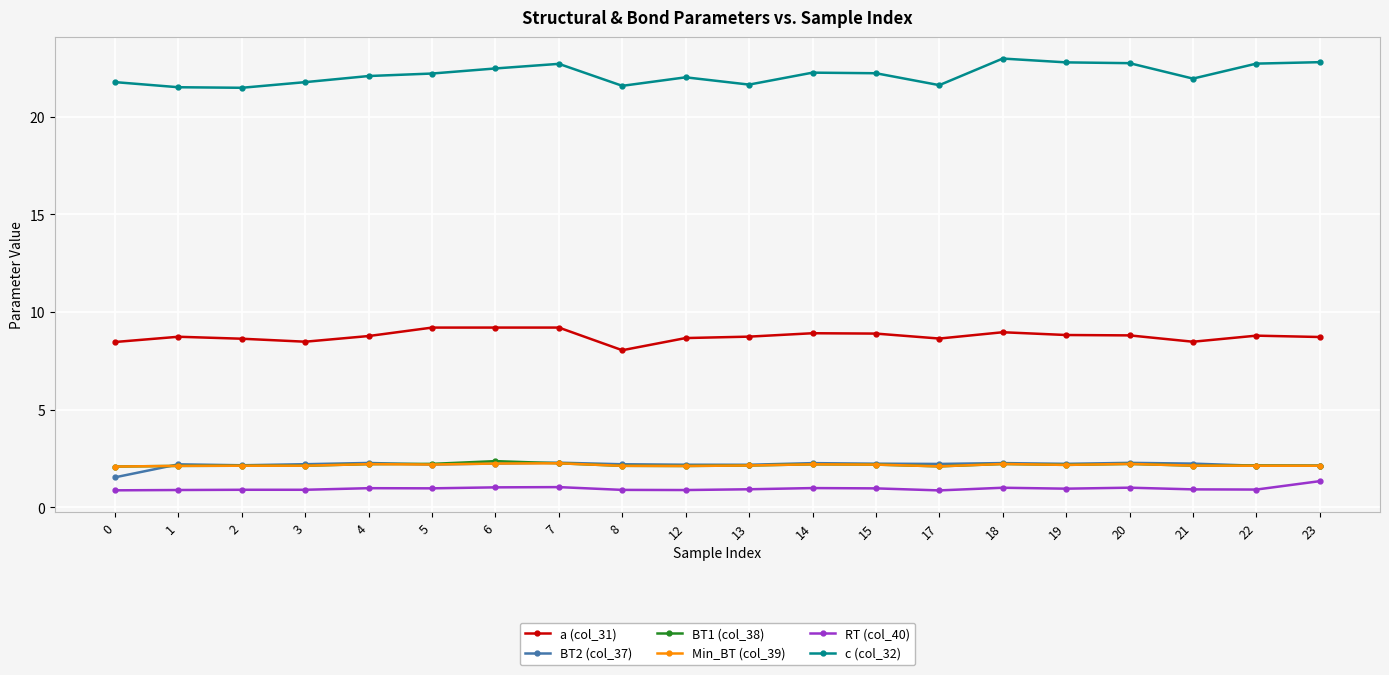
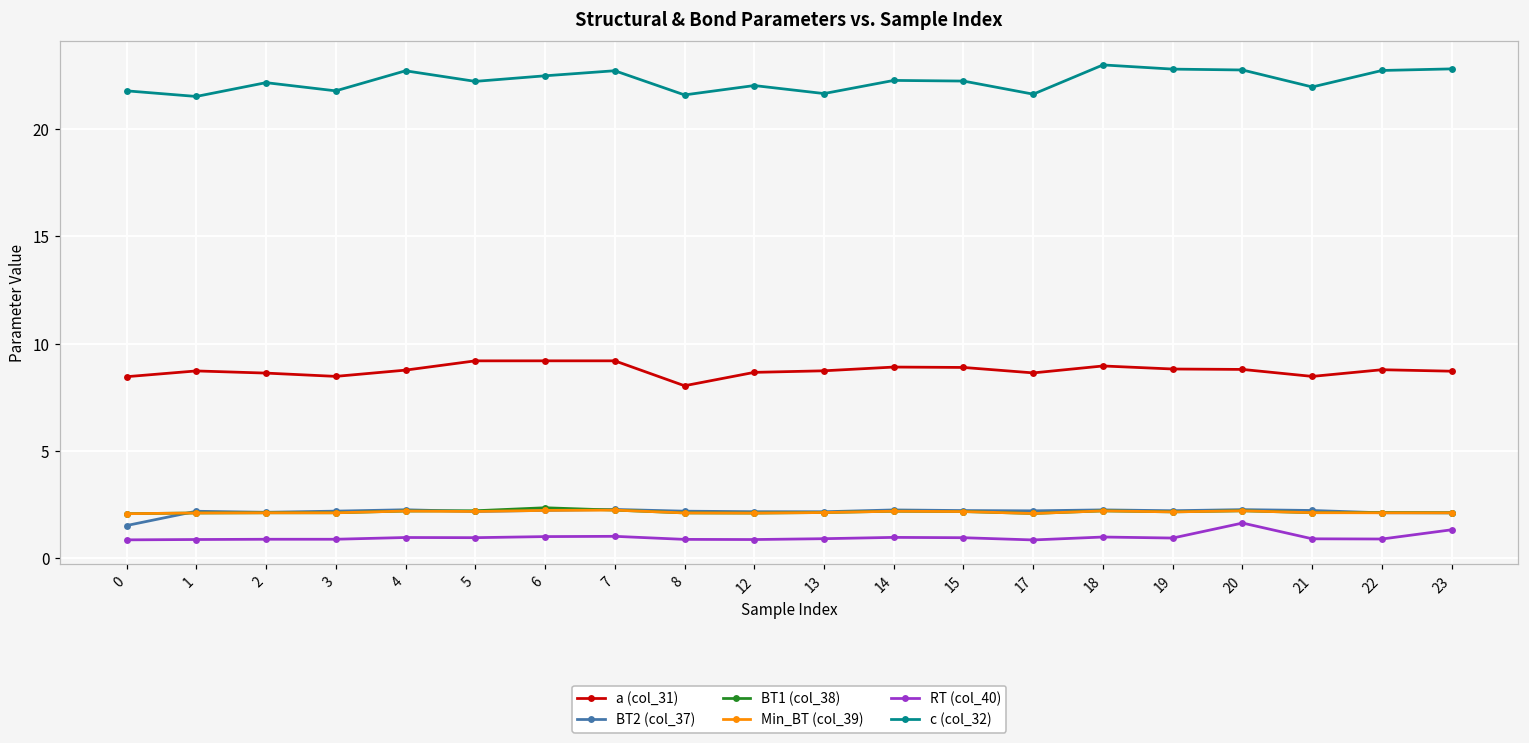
c (col_32), 2: 21.5 -> 22.2
c (col_32), 4: 22.1 -> 22.7
RT (col_40), 20: 1.0 -> 1.6
